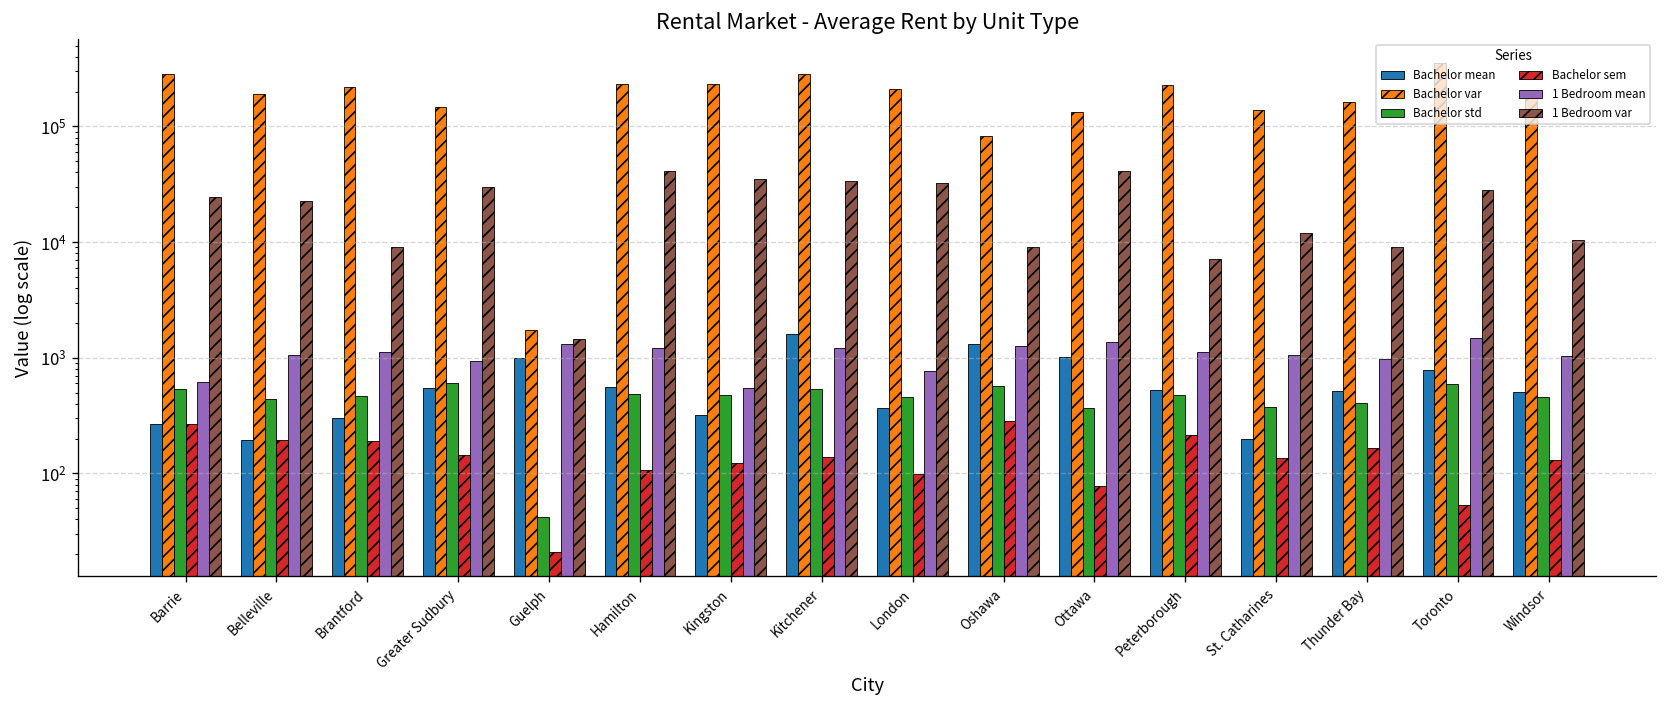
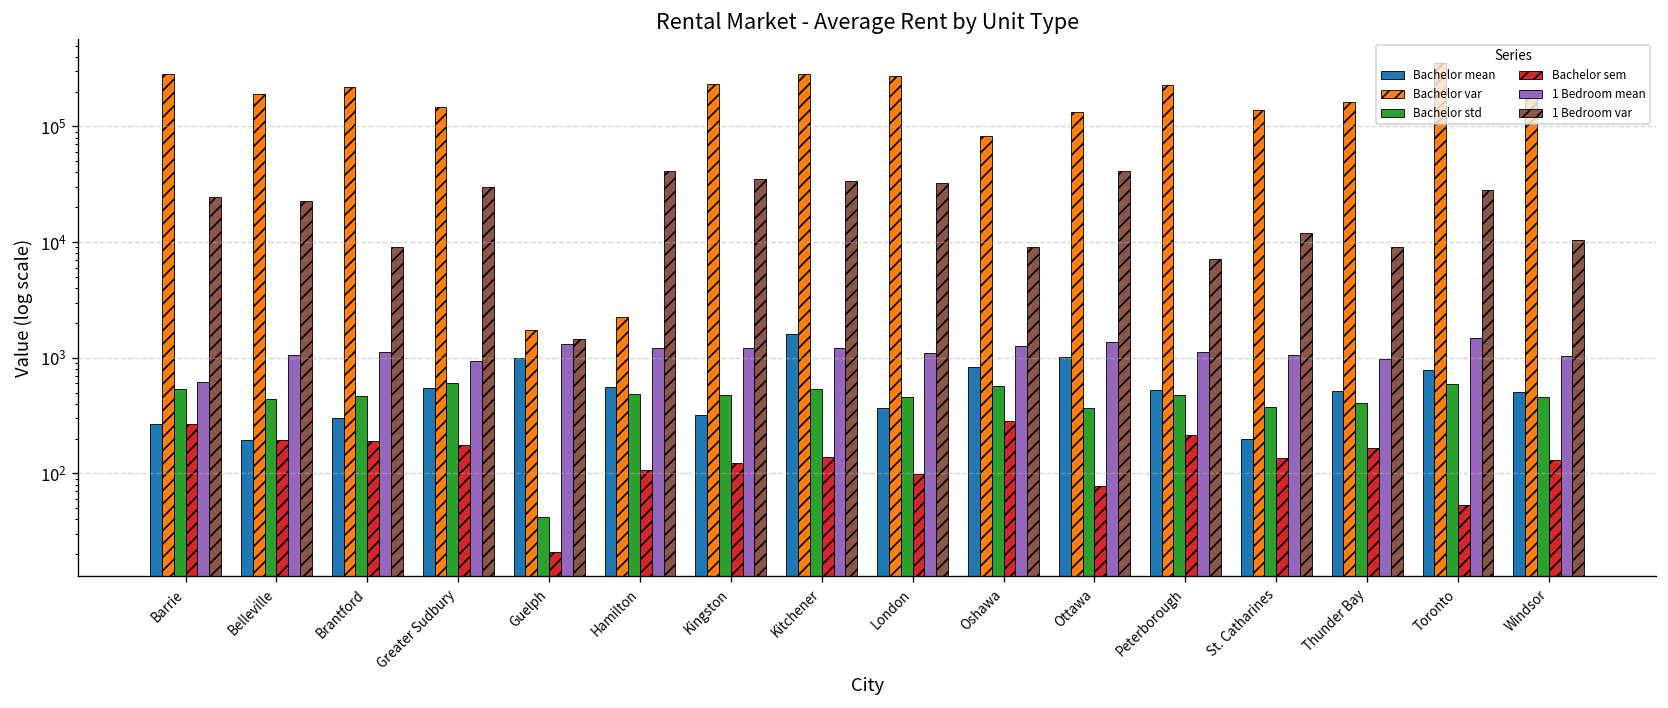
Bachelor sem, Greater Sudbury: 140 -> 180
Bachelor var, Hamilton: 230000 -> 2300
1 Bedroom mean, Kingston: 500 -> 1200
Bachelor var, London: 210000 -> 280000
1 Bedroom mean, London: 800 -> 1100
Bachelor mean, Oshawa: 1300 -> 800
